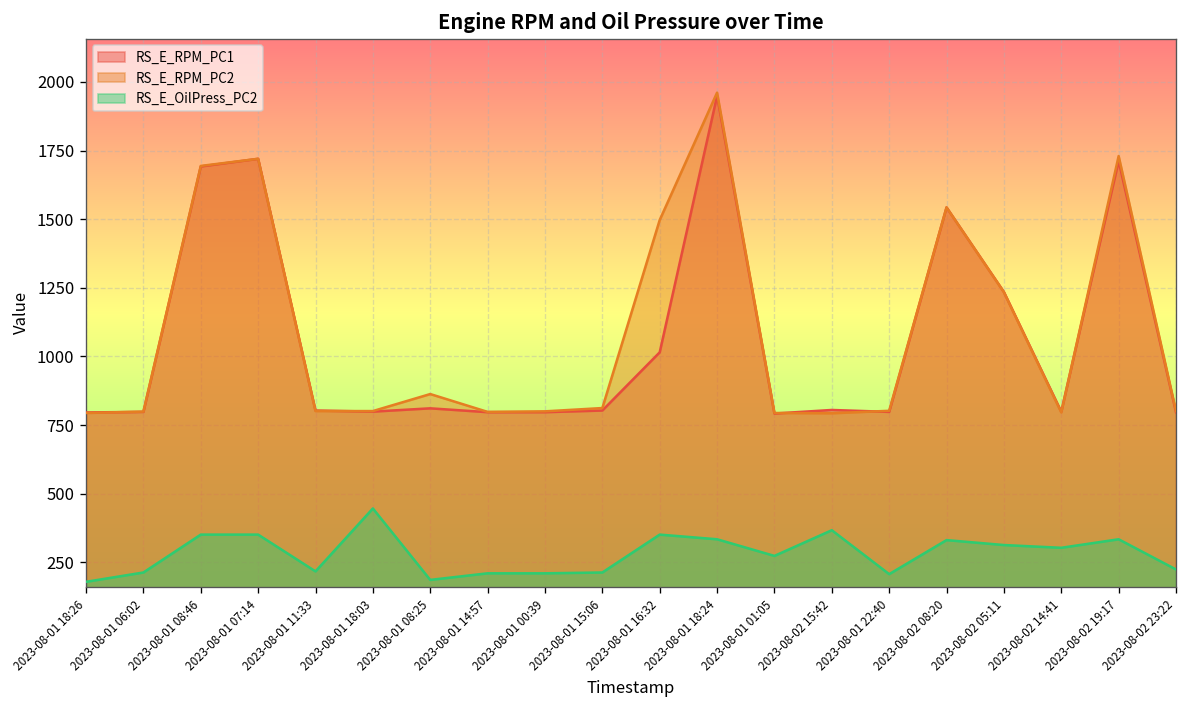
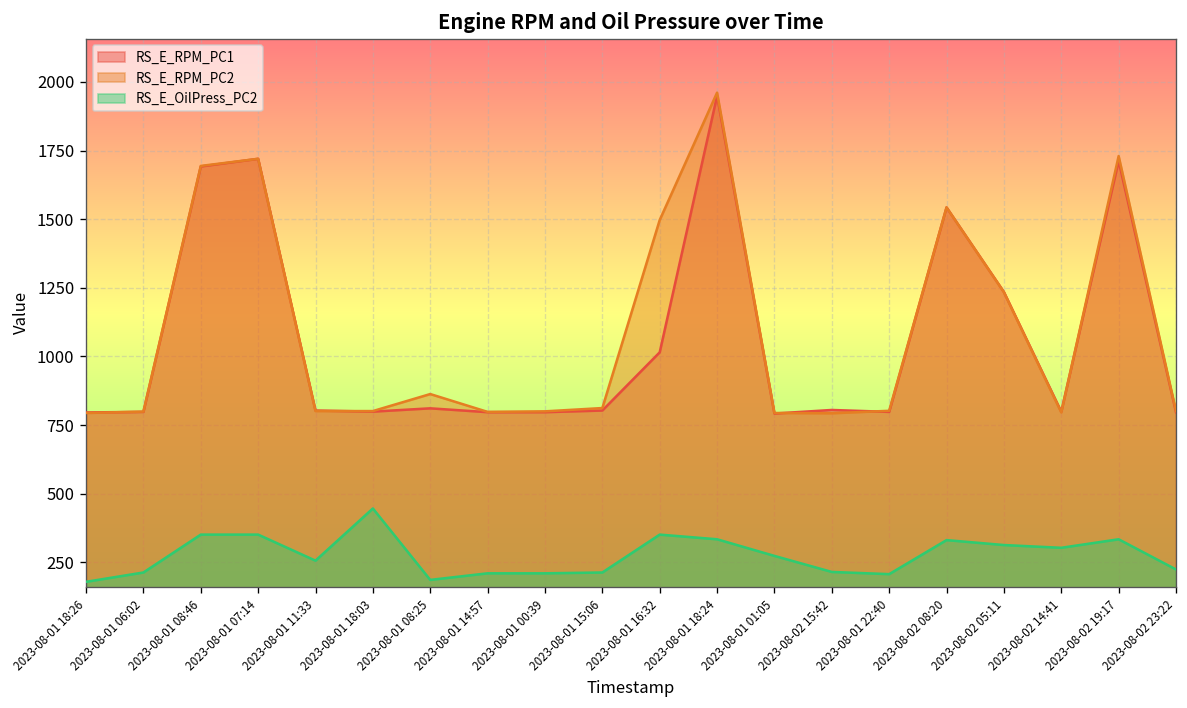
RS_E_OilPress_PC2, 2023-08-01 11:33: 220 -> 260
RS_E_OilPress_PC2, 2023-08-02 15:42: 370 -> 220
